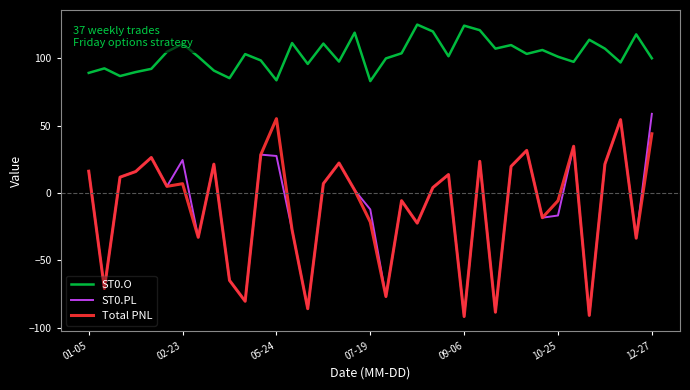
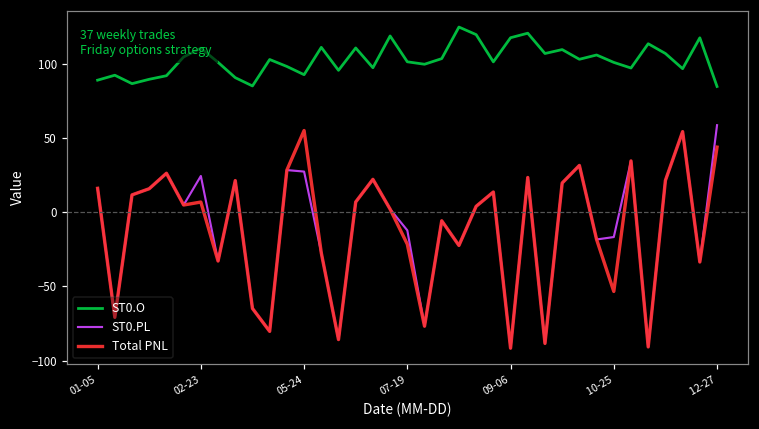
ST0.O, 05-24: 84 -> 93
ST0.O, 07-19: 83 -> 102
ST0.O, 09-06: 124 -> 118
Total PNL, 10-25: -6 -> -53
ST0.O, 12-27: 100 -> 85
